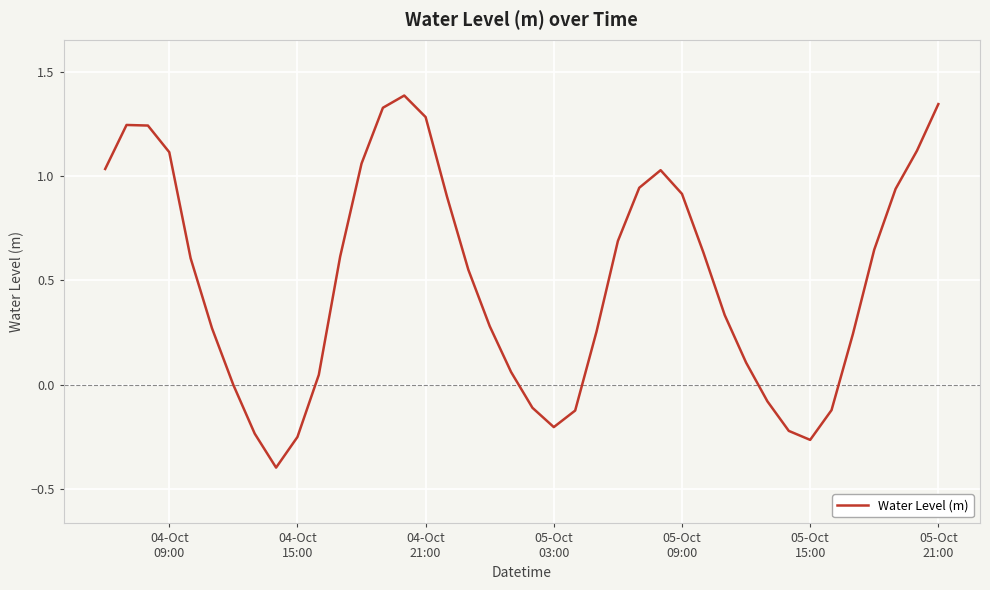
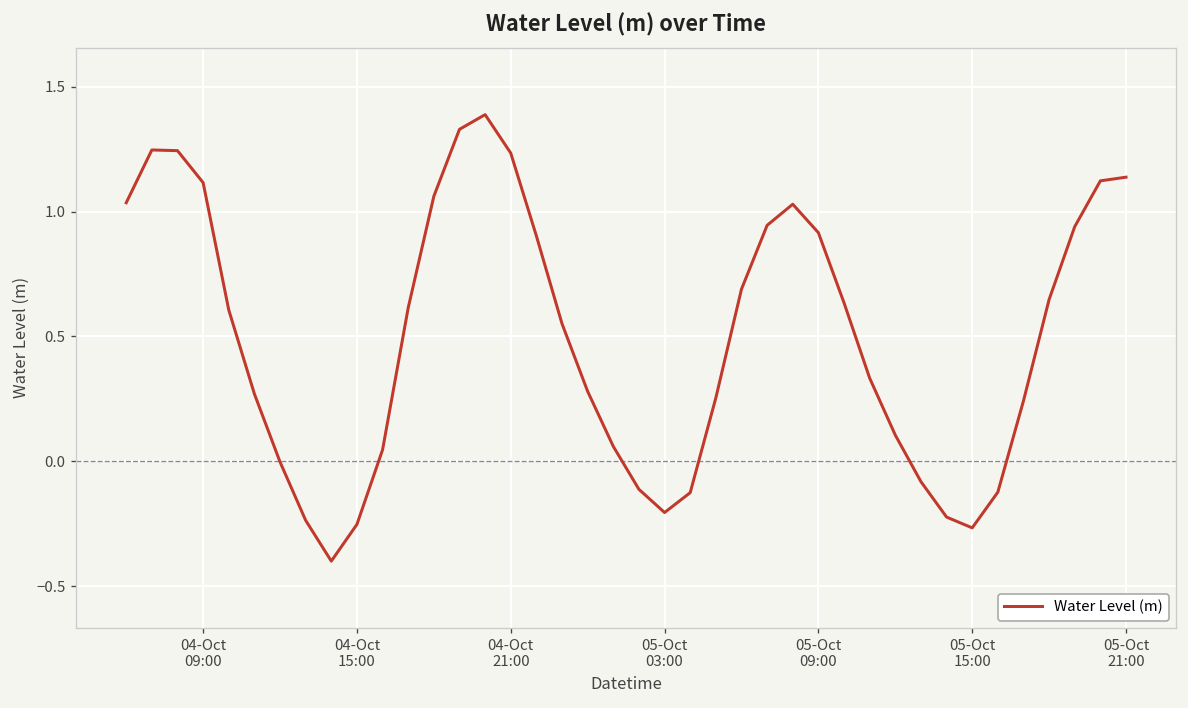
04-Oct 21:00: 1.28 -> 1.23
05-Oct 21:00: 1.35 -> 1.14
